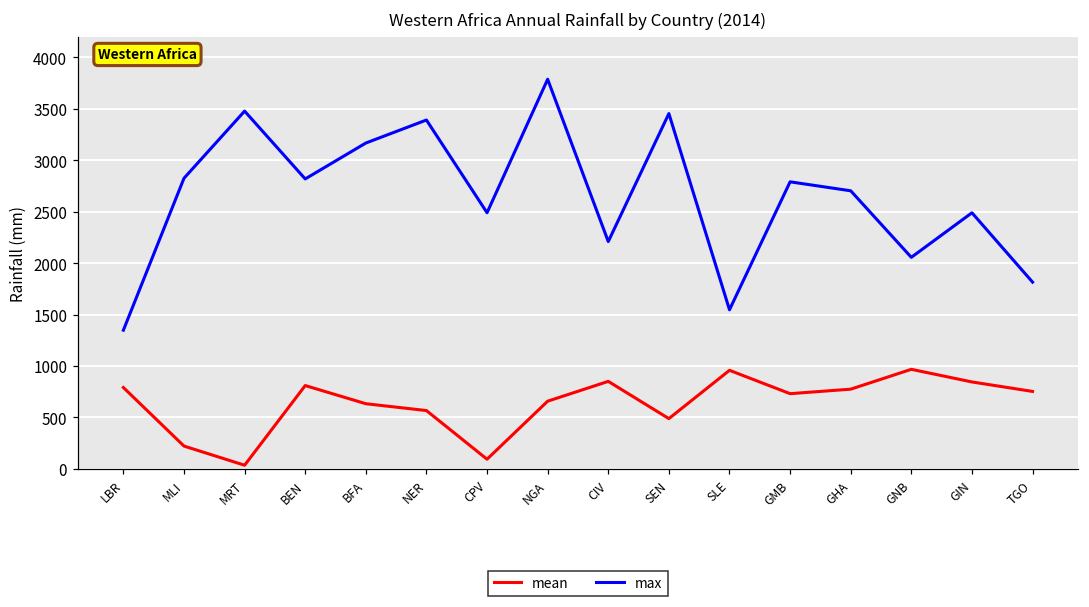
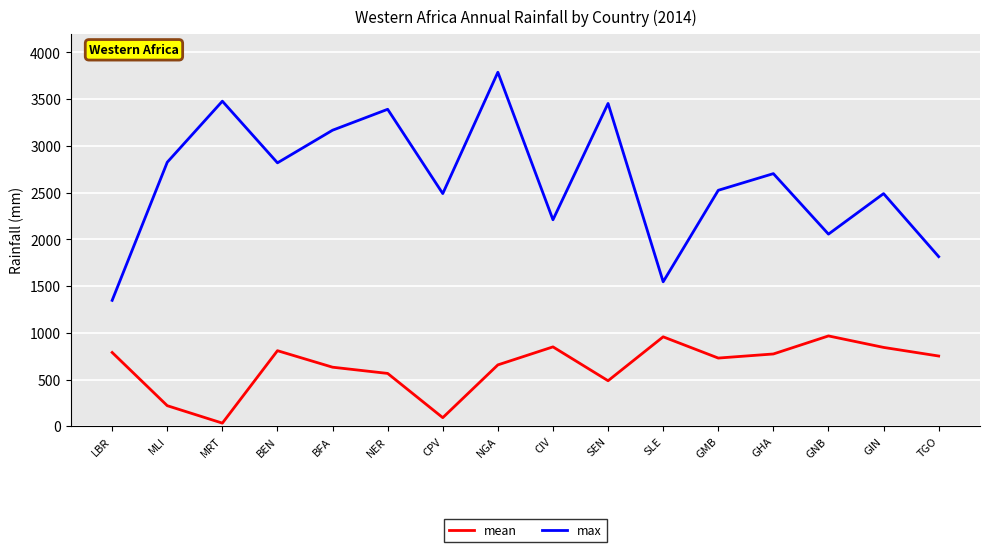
max, GMB: 2800 -> 2500
